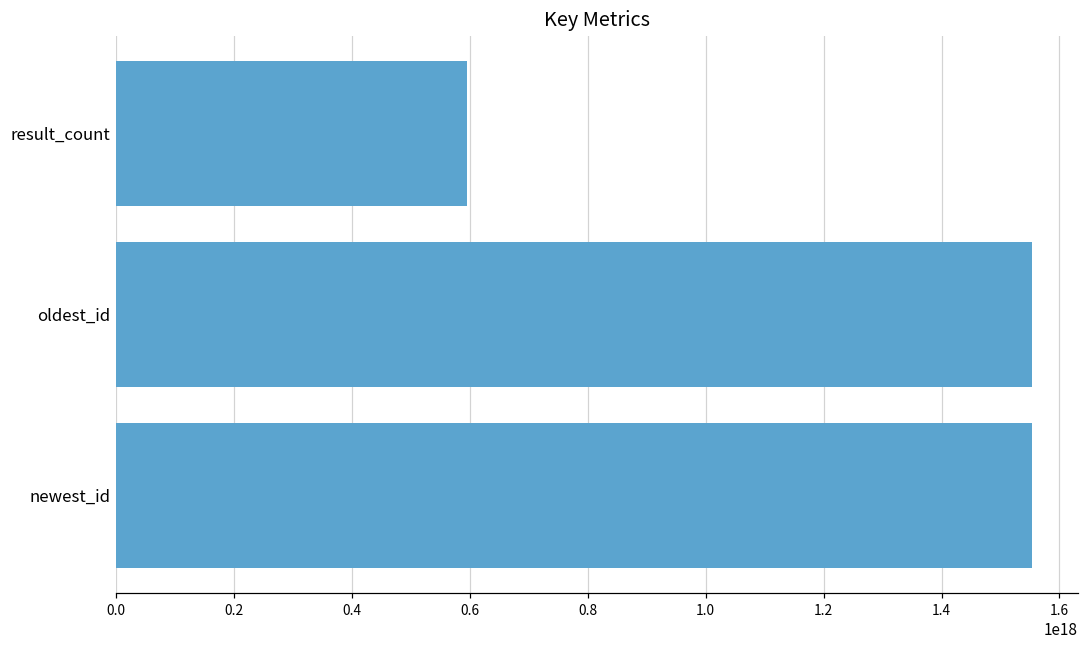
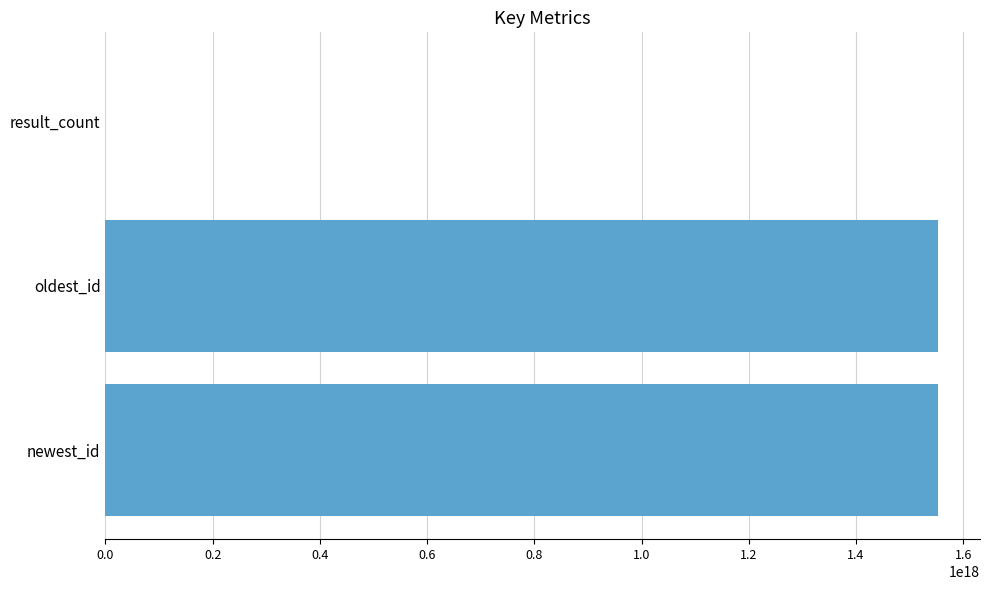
result_count: 600000000000000000 -> 0
